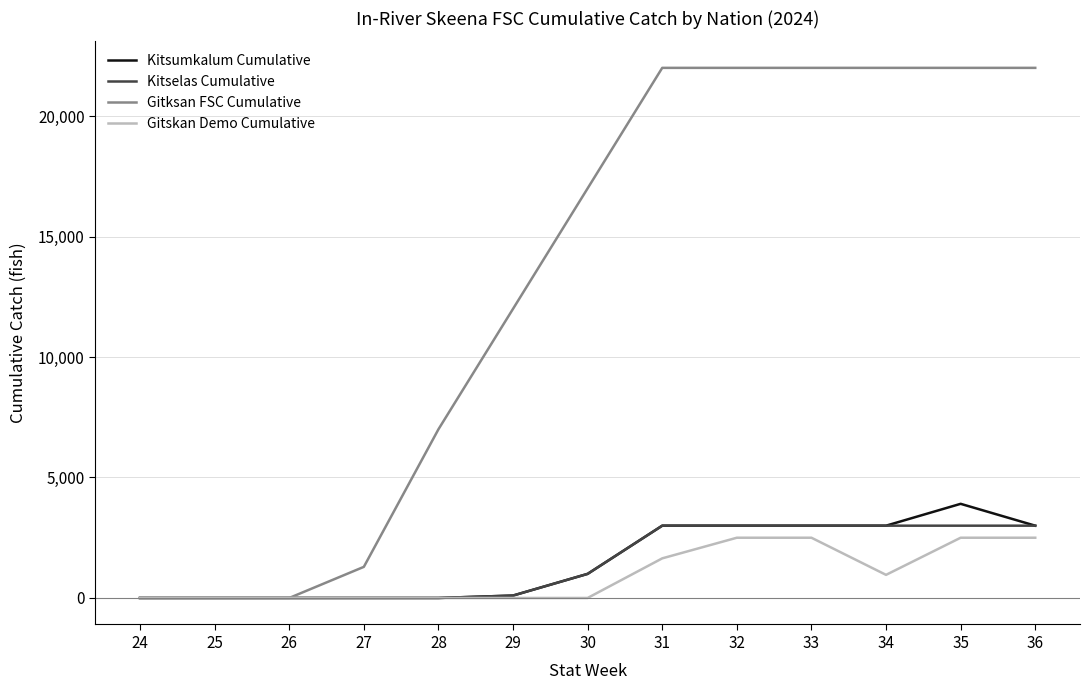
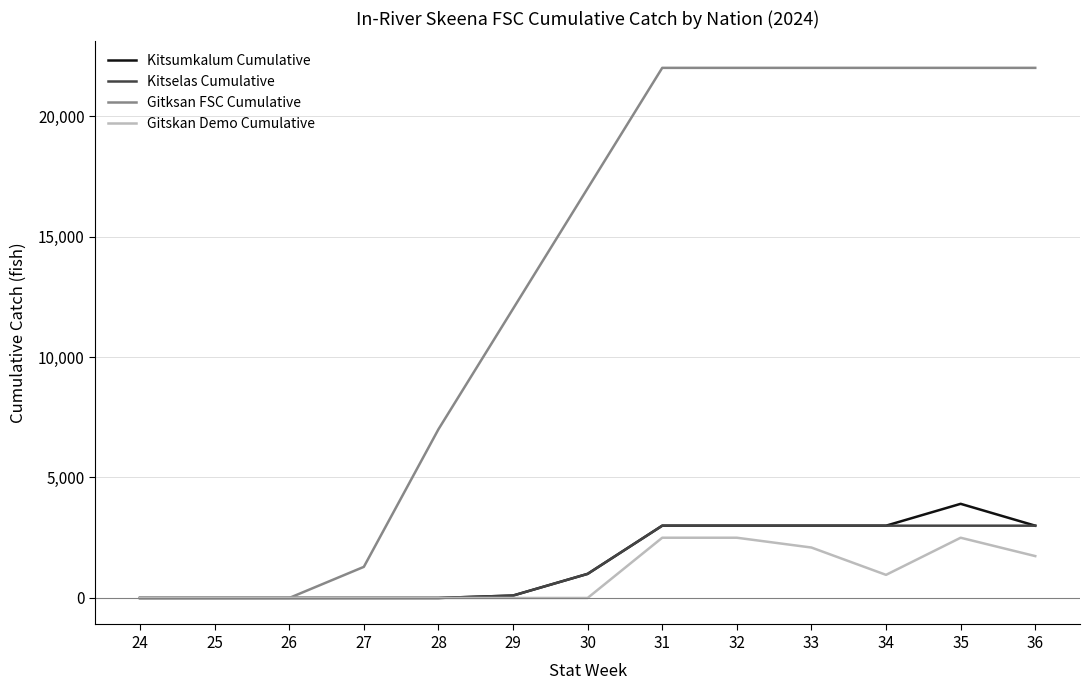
Gitskan Demo Cumulative, 31: 1,600 -> 2,500
Gitskan Demo Cumulative, 33: 2,500 -> 2,100
Gitskan Demo Cumulative, 36: 2,500 -> 1,700
